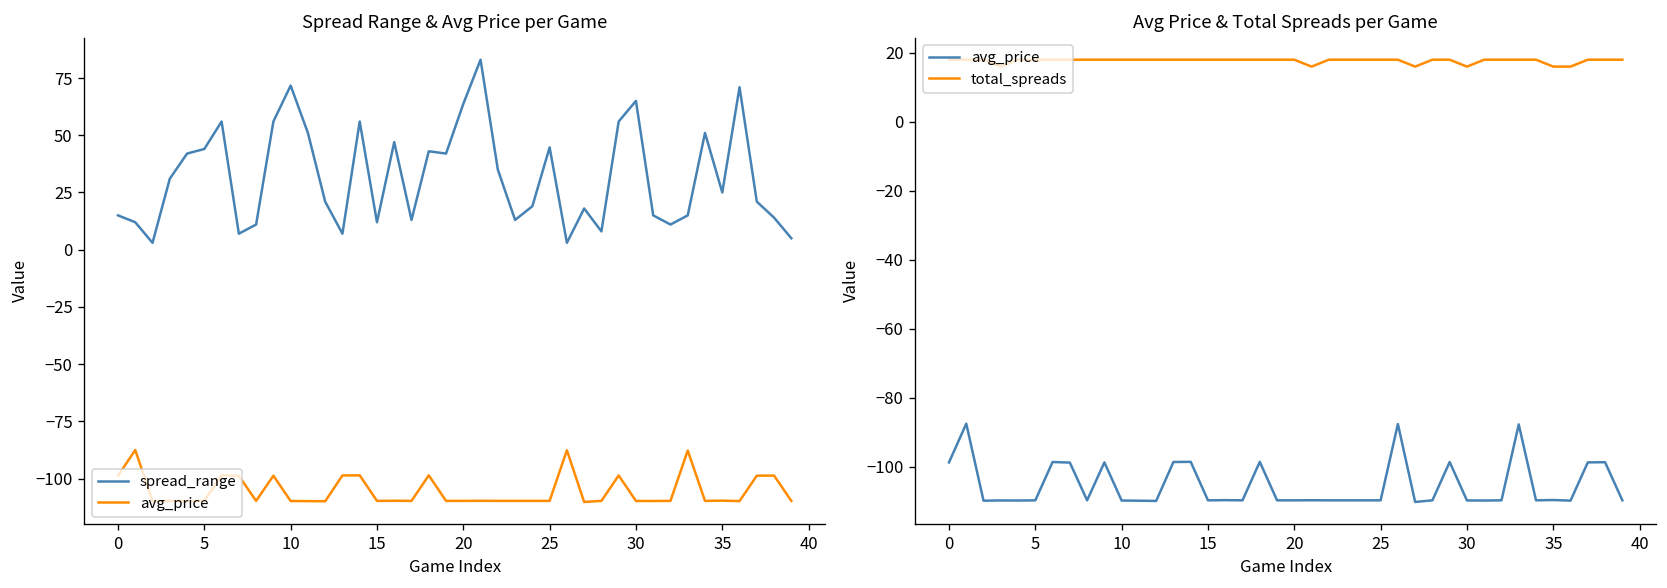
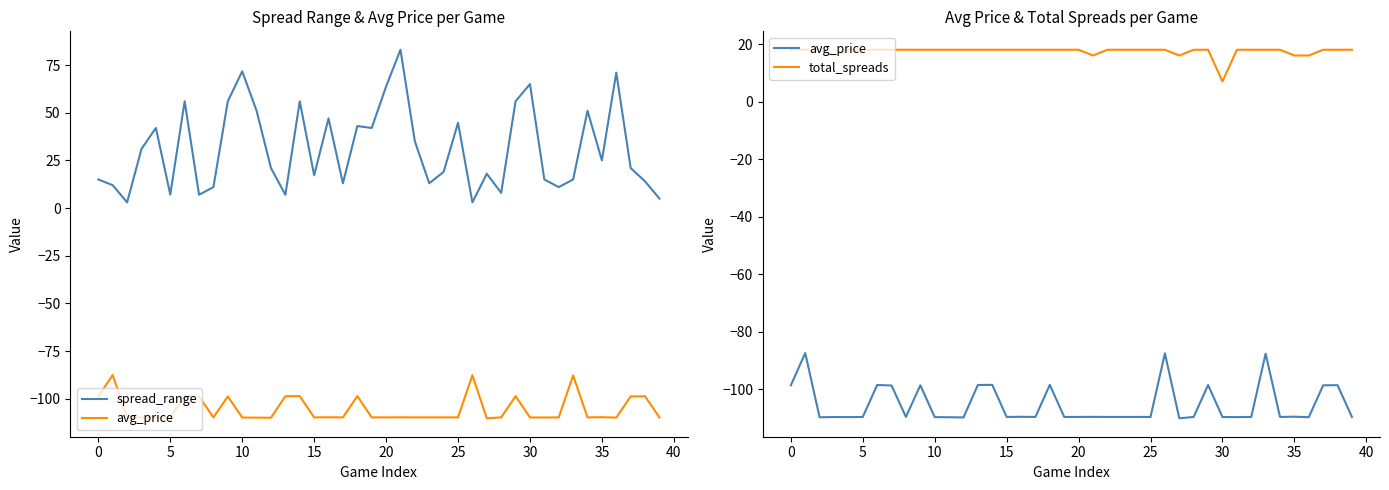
Spread Range & Avg Price per Game, spread_range, 5: 44 -> 7
Spread Range & Avg Price per Game, spread_range, 15: 12 -> 17
Avg Price & Total Spreads per Game, total_spreads, 30: 16 -> 7
